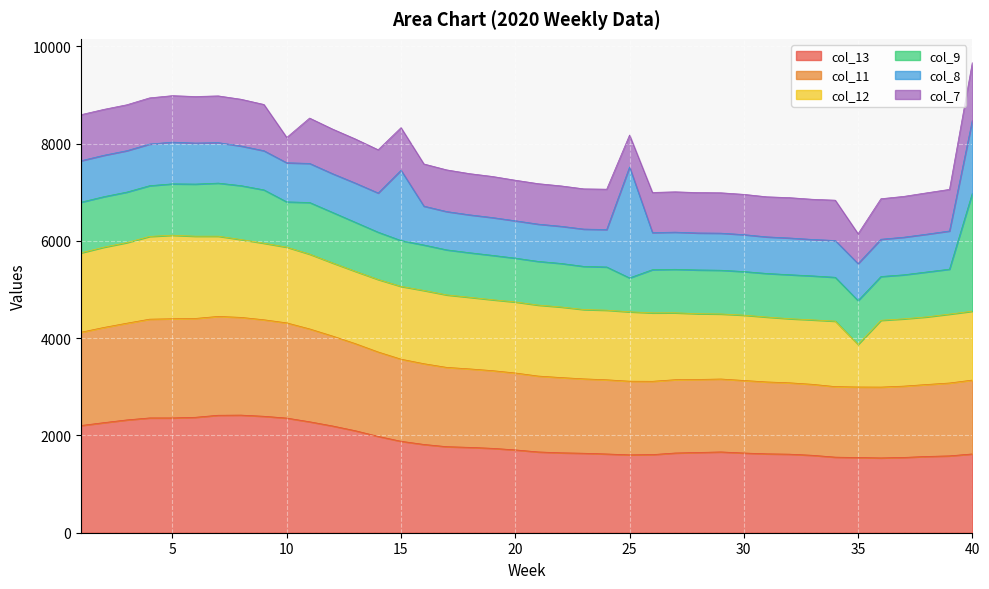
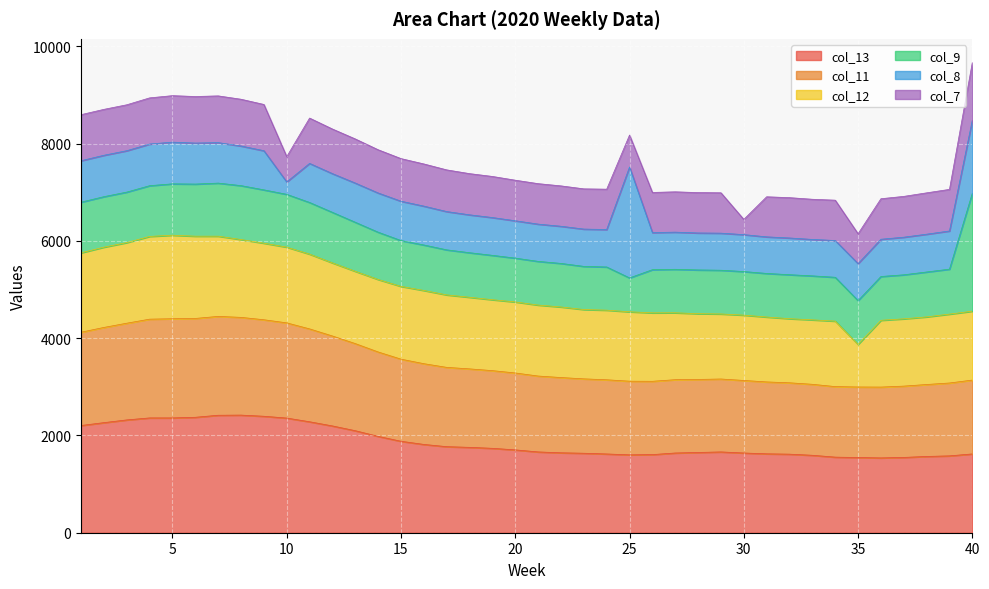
col_9, 10: 900 -> 1100
col_8, 10: 800 -> 300
col_8, 15: 1400 -> 800
col_7, 30: 800 -> 300
